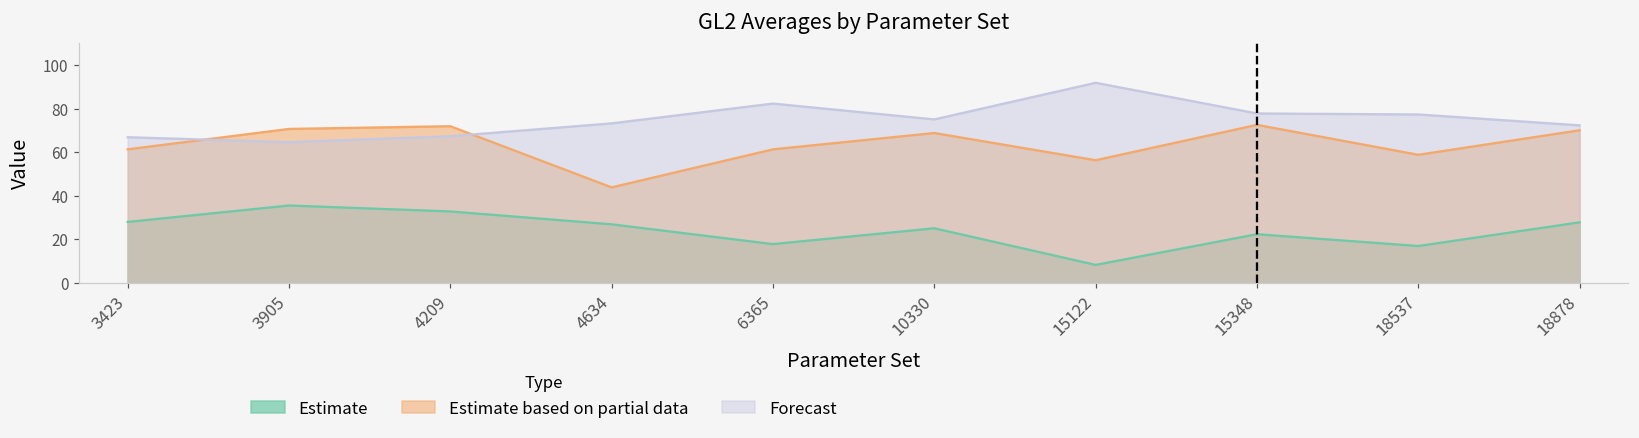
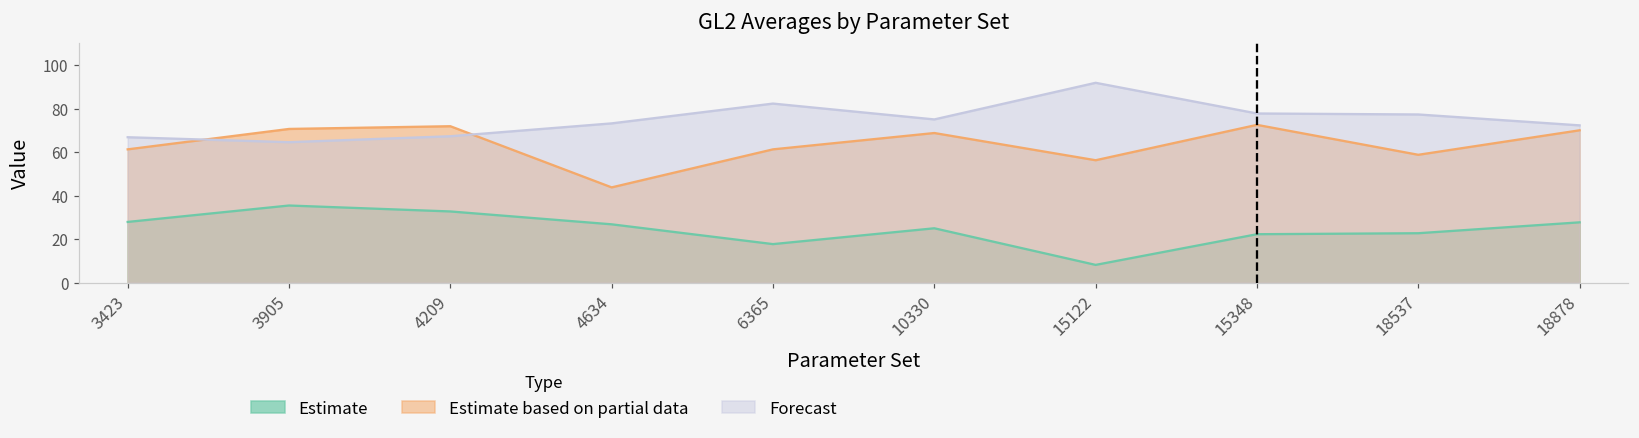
Estimate, 18537: 17 -> 23
